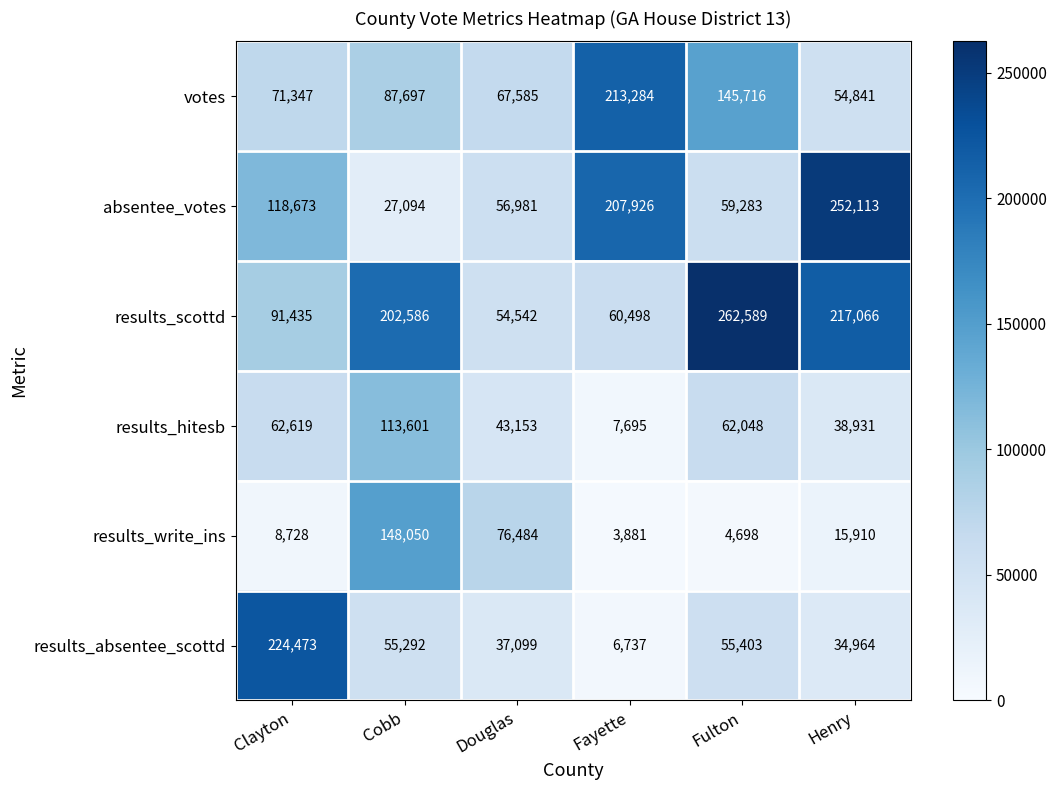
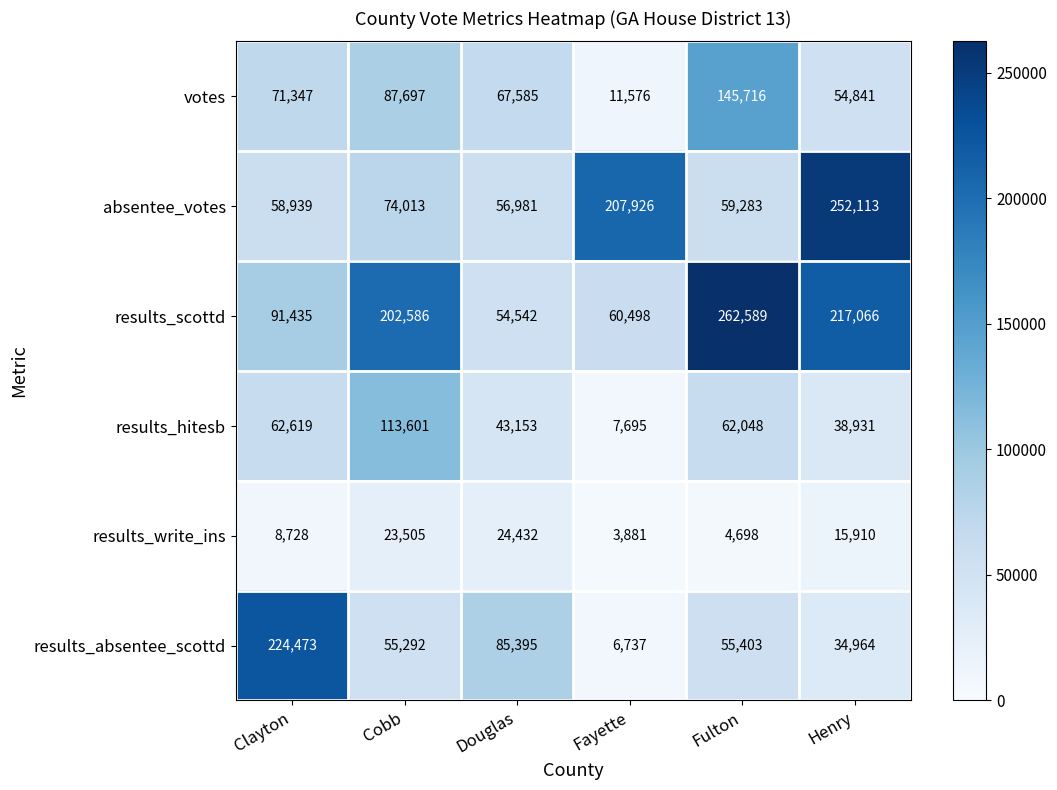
votes, Fayette: 213,284 -> 11,576
absentee_votes, Clayton: 118,673 -> 58,939
absentee_votes, Cobb: 27,094 -> 74,013
results_write_ins, Cobb: 148,050 -> 23,505
results_write_ins, Douglas: 76,484 -> 24,432
results_absentee_scottd, Douglas: 37,099 -> 85,395
